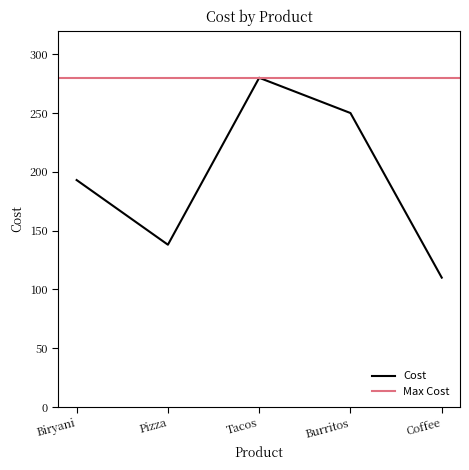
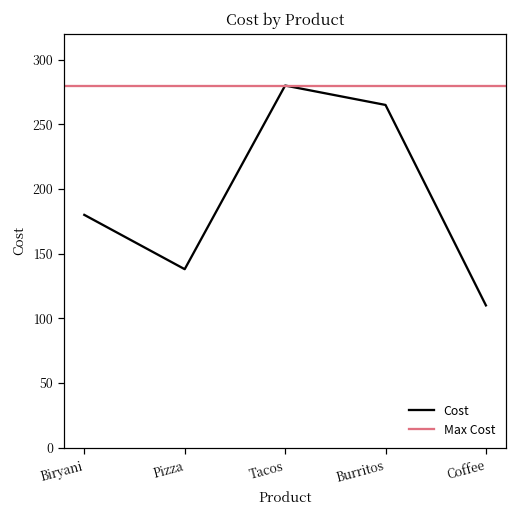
Biryani: 193 -> 180
Burritos: 250 -> 265
